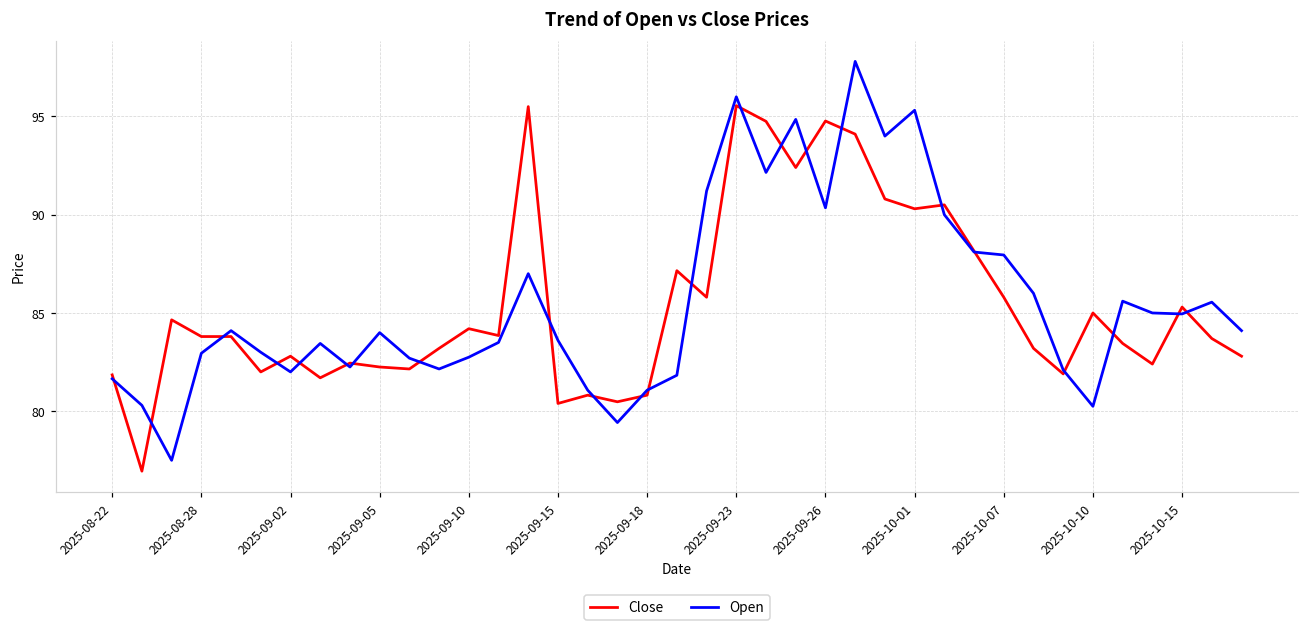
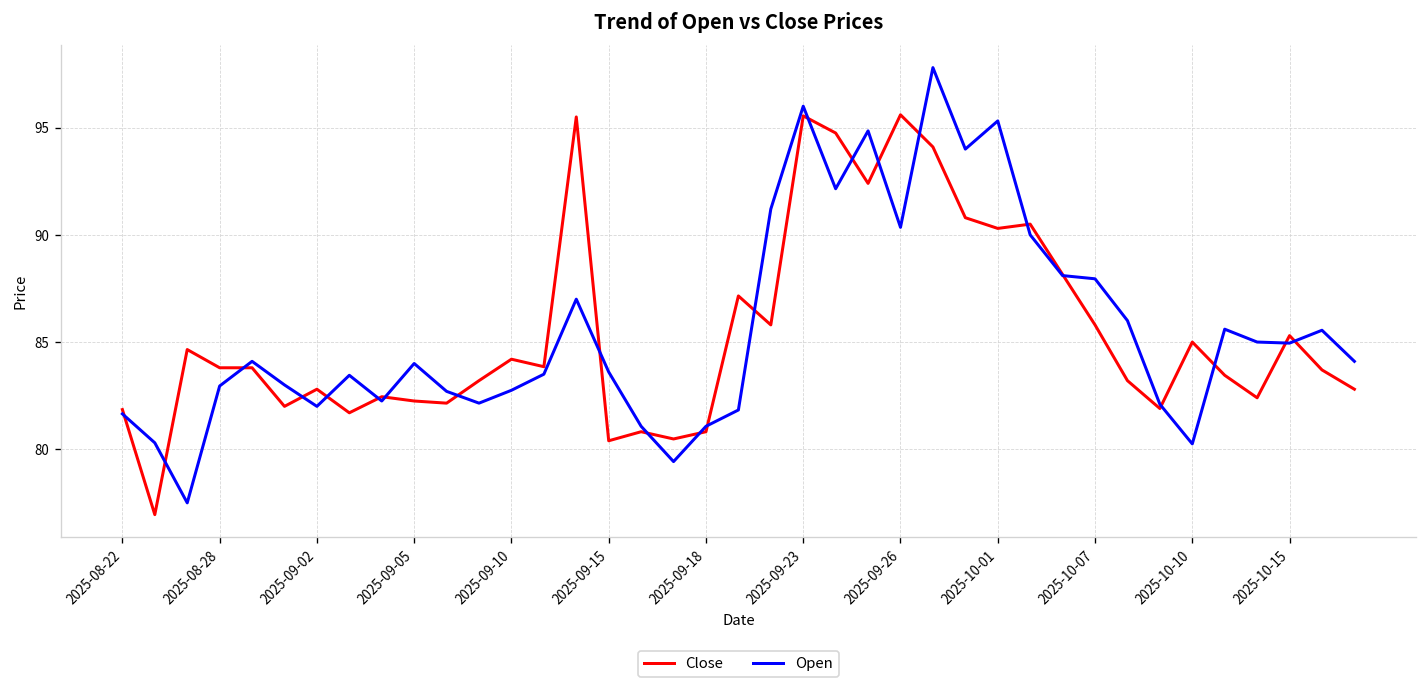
Close, 2025-09-26: 94.8 -> 95.6
